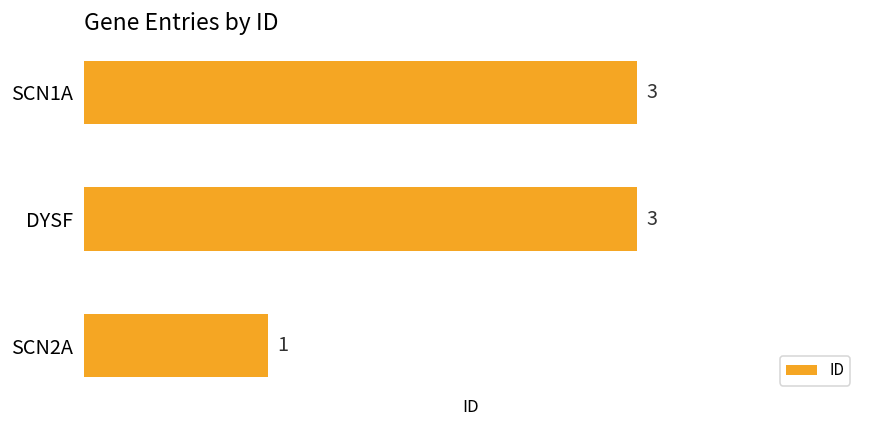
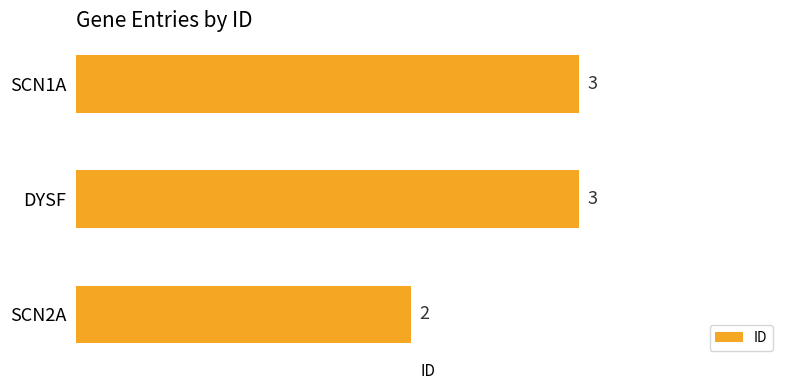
SCN2A: 1 -> 2
